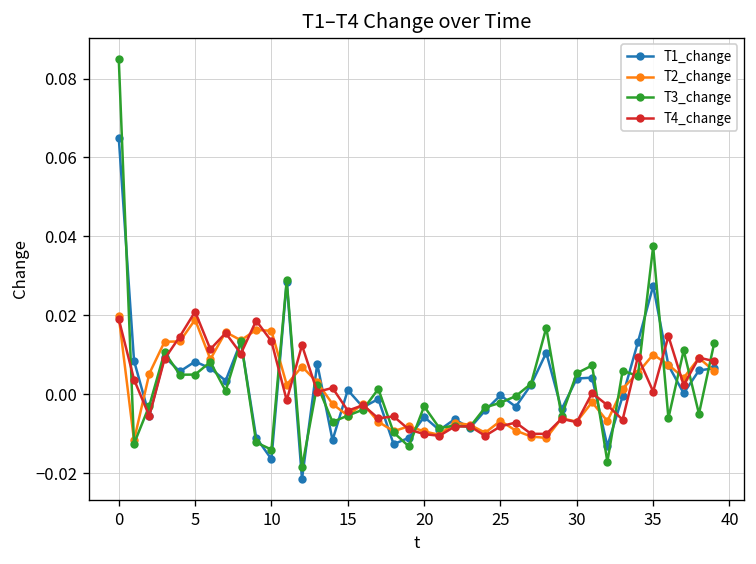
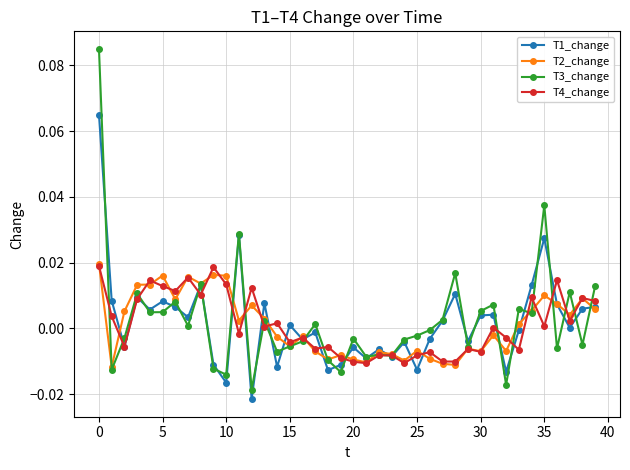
T2_change, 5: 0.019 -> 0.016
T4_change, 5: 0.021 -> 0.013
T1_change, 25: 0.000 -> -0.013
